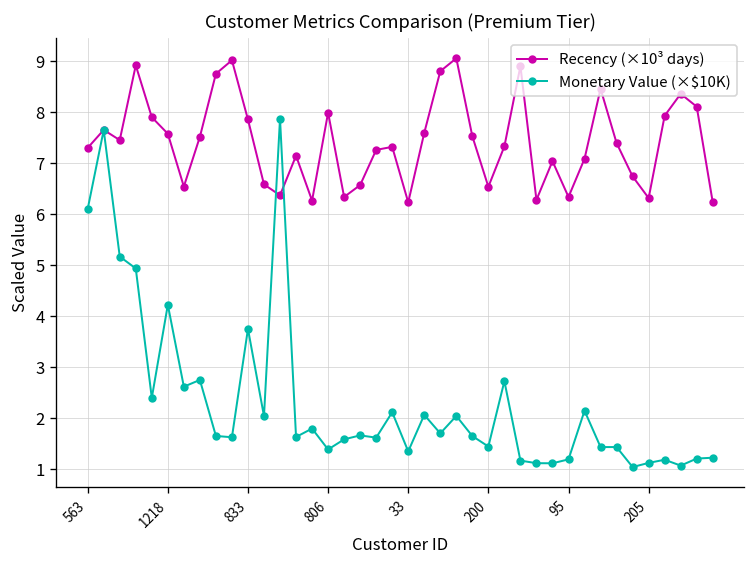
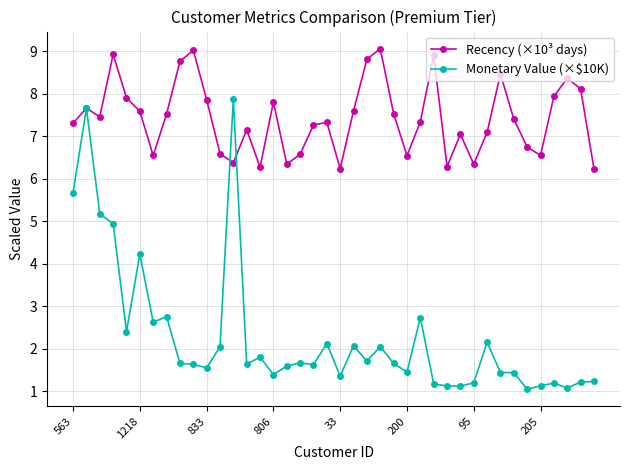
Monetary Value (×$10K), 563: 6.1 -> 5.7
Monetary Value (×$10K), 833: 3.8 -> 1.6
Recency (×10³ days), 806: 8.0 -> 7.8
Recency (×10³ days), 205: 6.3 -> 6.5
